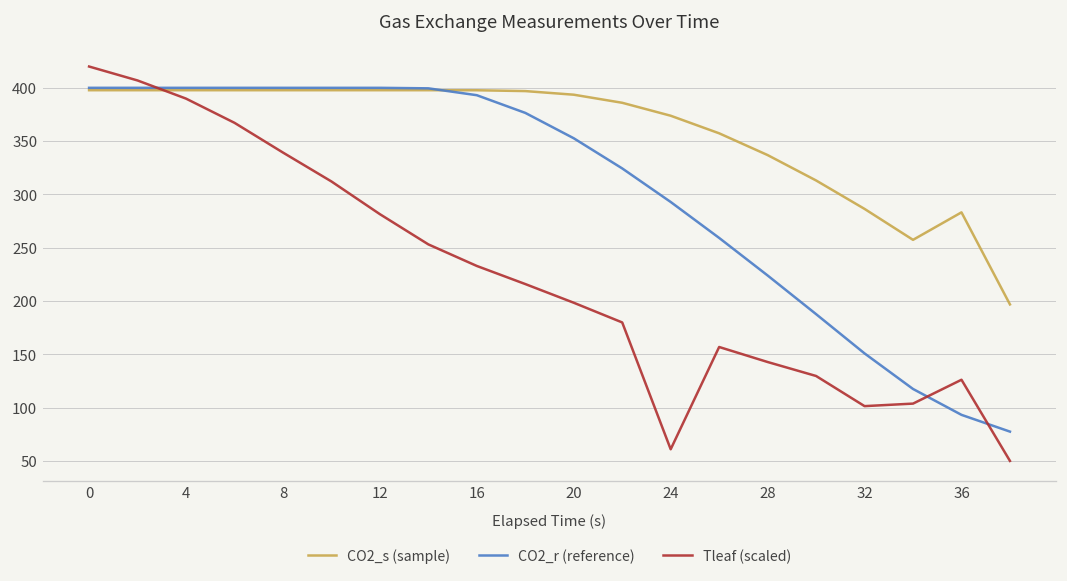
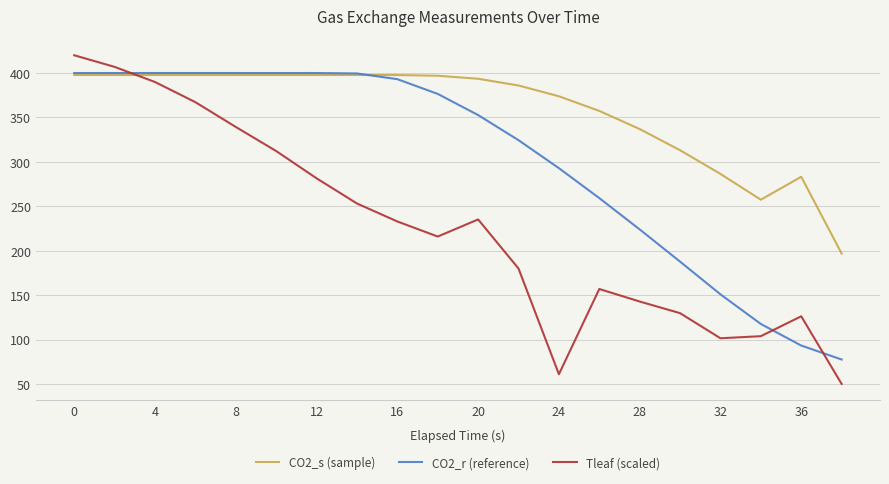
Tleaf (scaled), 20: 200 -> 240
